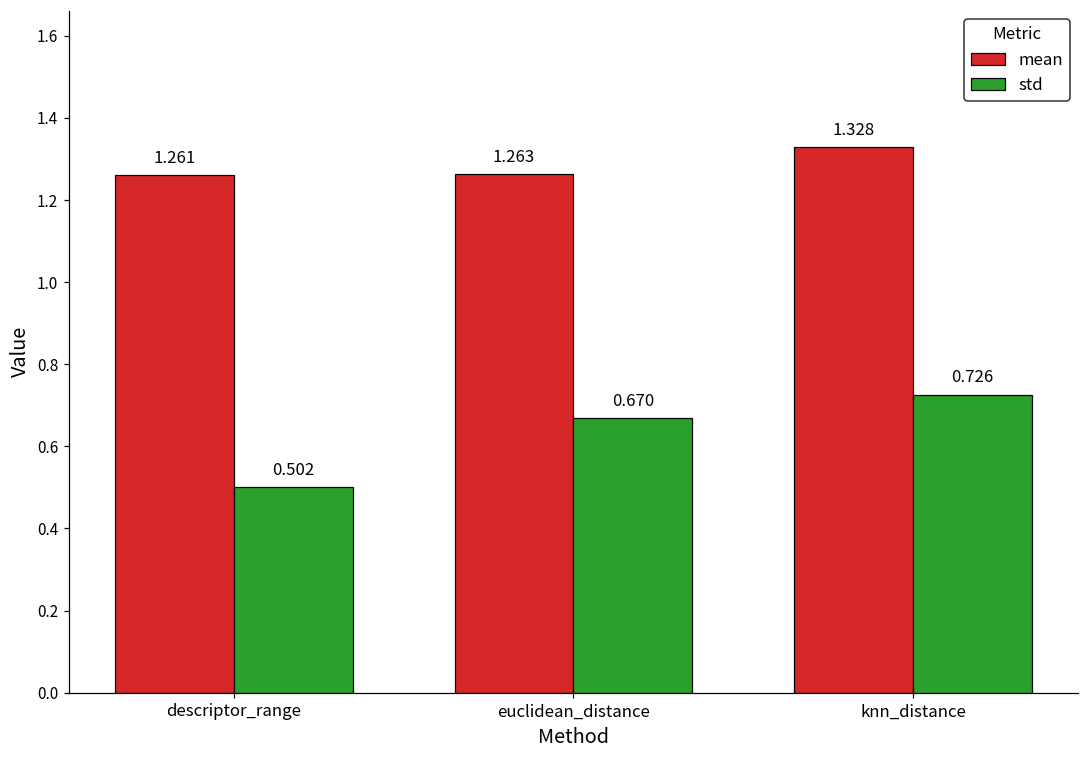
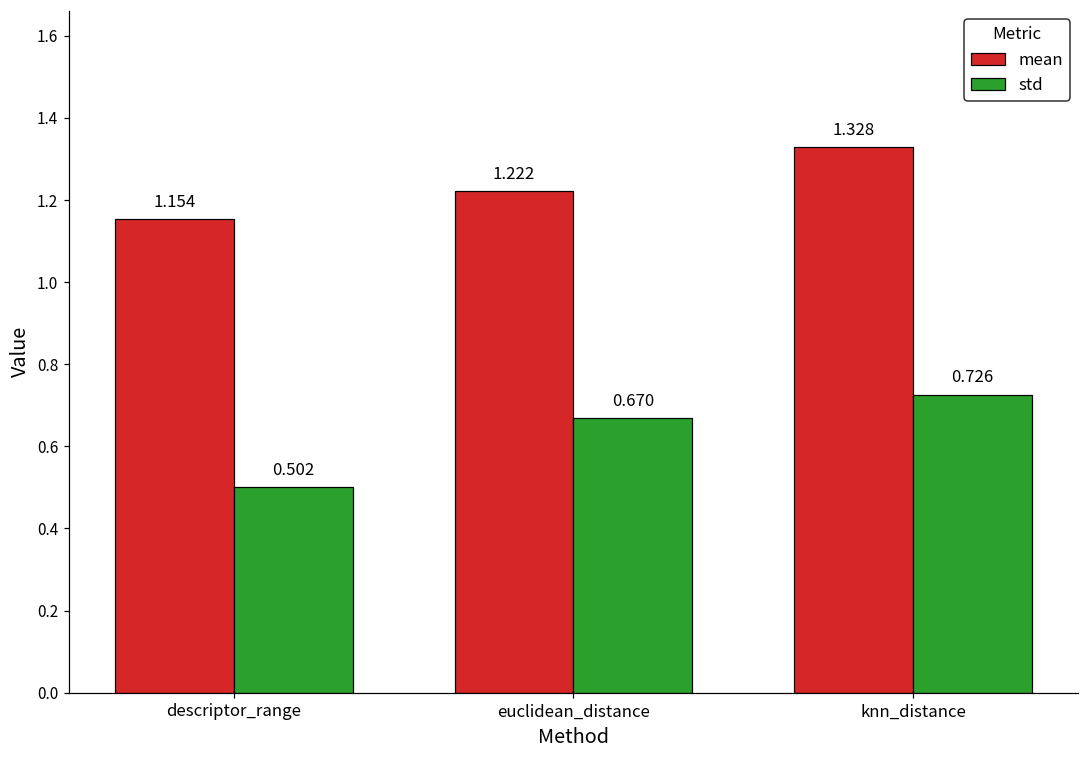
mean, descriptor_range: 1.261 -> 1.154
mean, euclidean_distance: 1.263 -> 1.222
